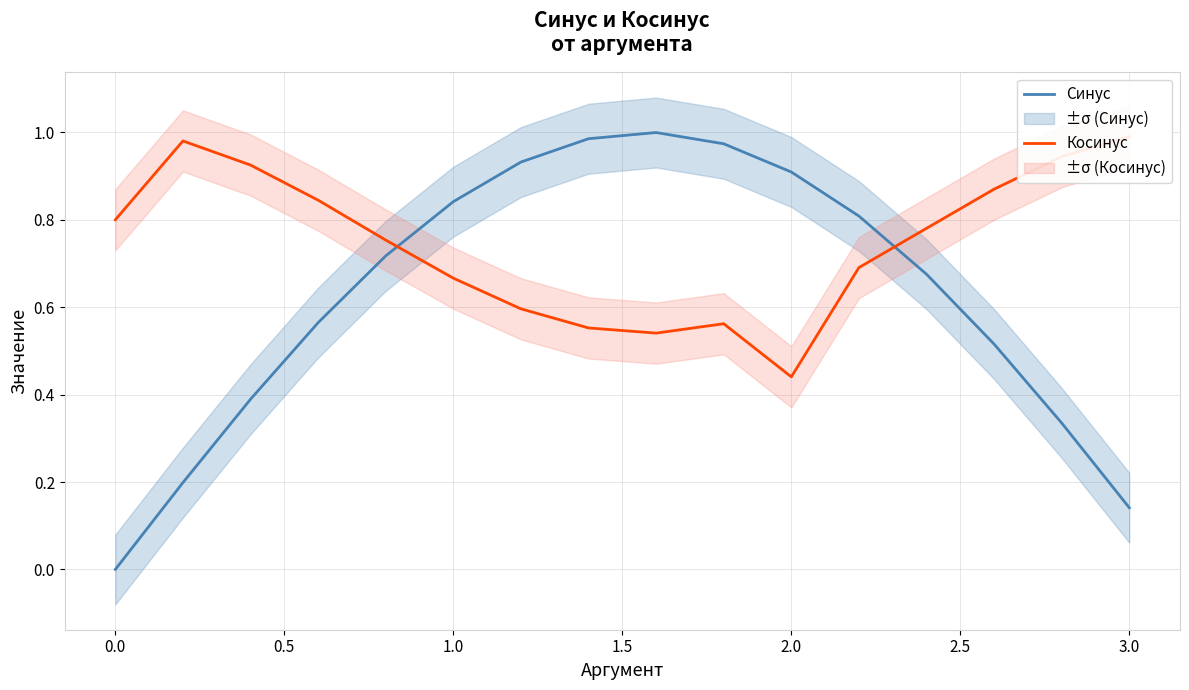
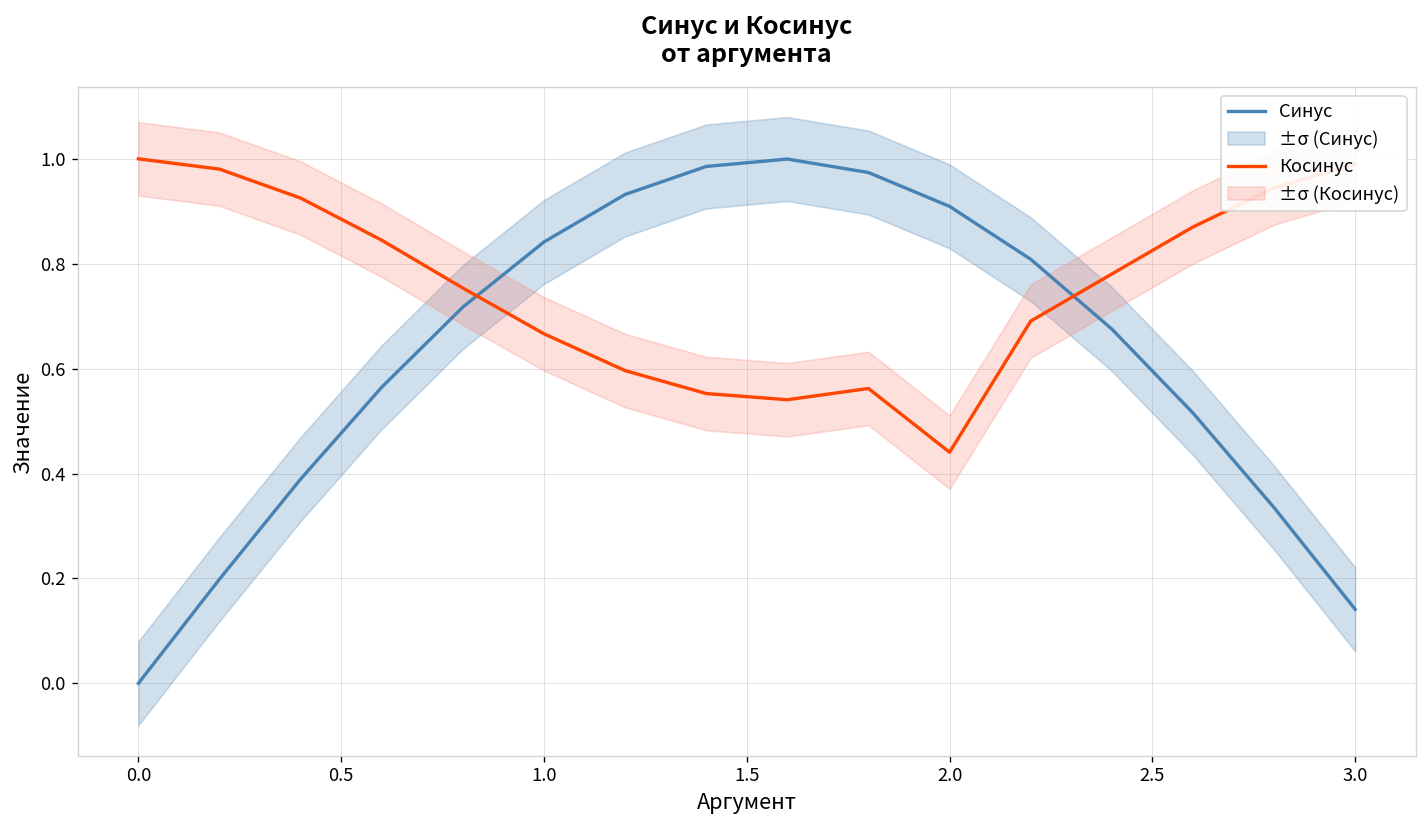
Косинус, 0.0: 0.8 -> 1.0
